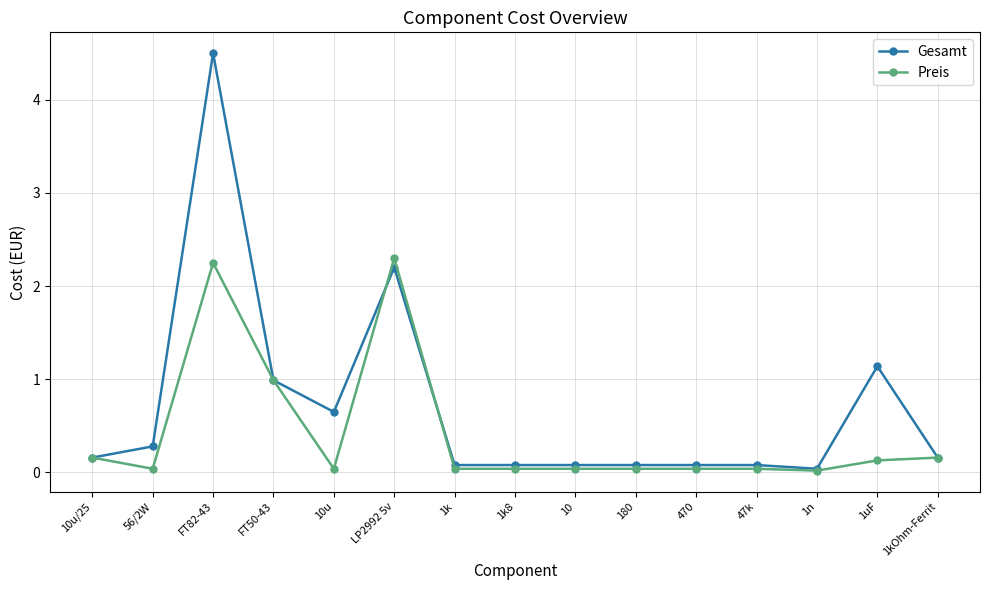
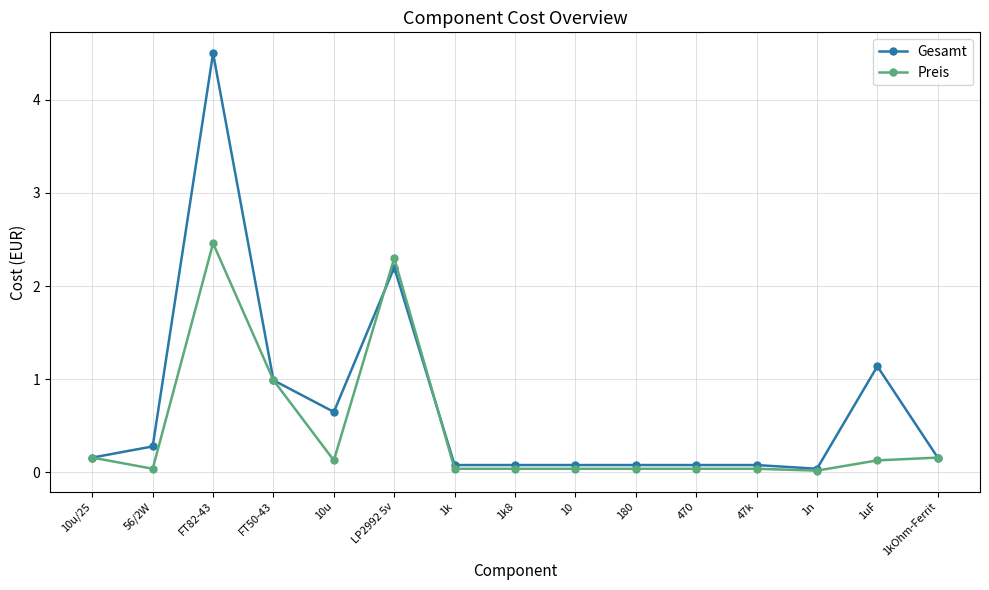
Preis, FT82-43: 2.3 -> 2.5
Preis, 10u: 0.0 -> 0.1
